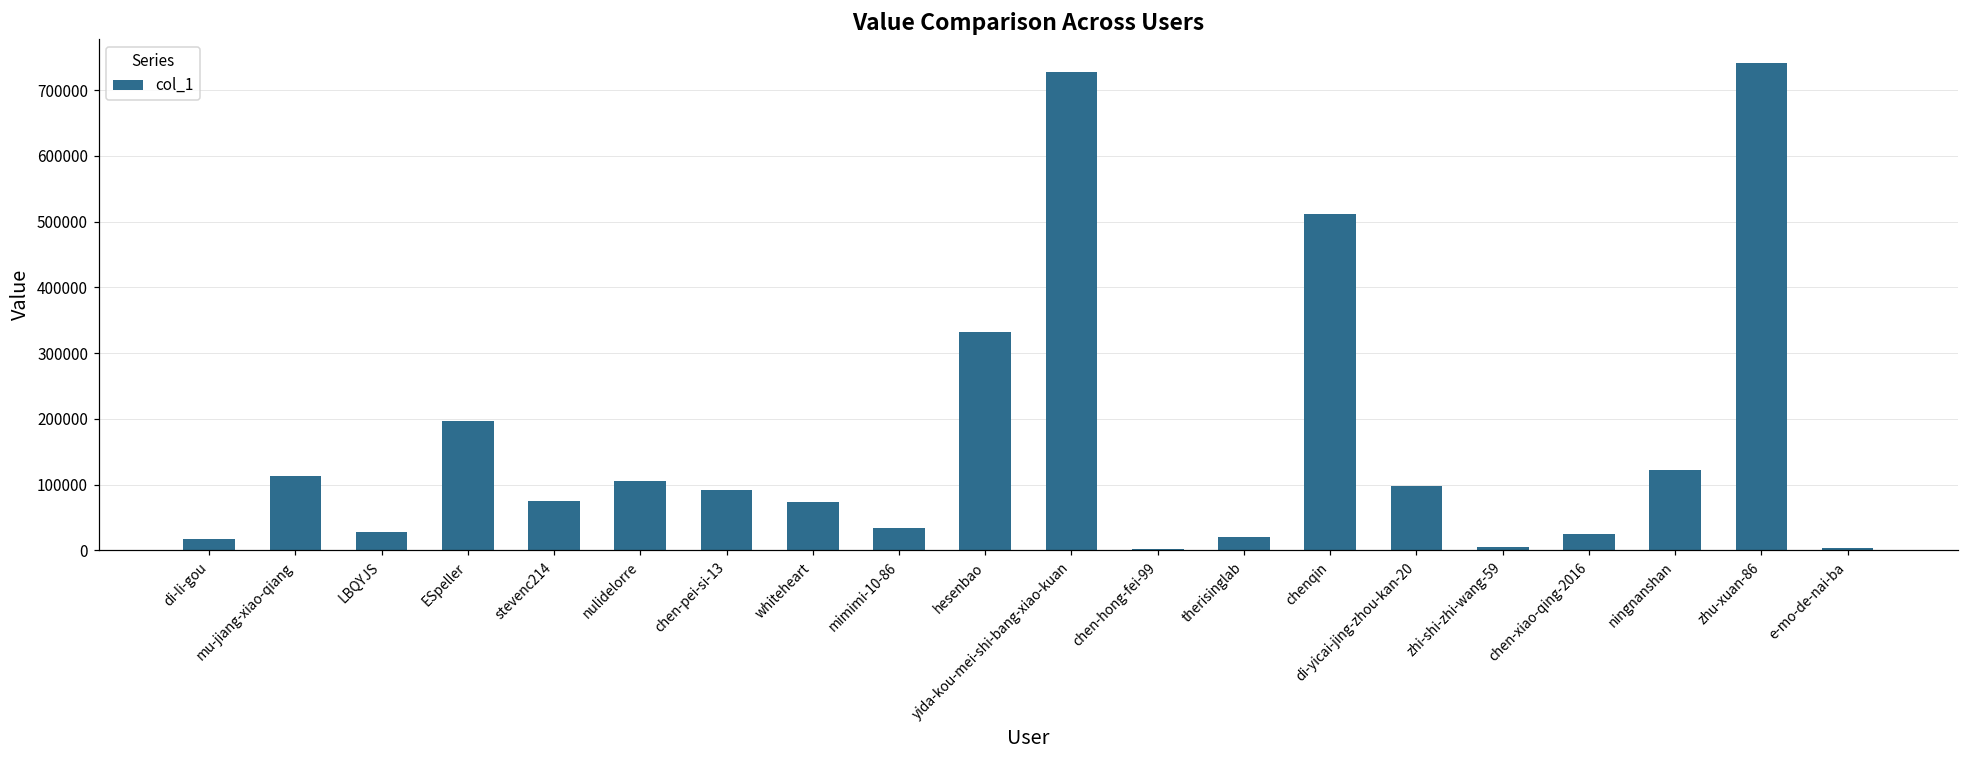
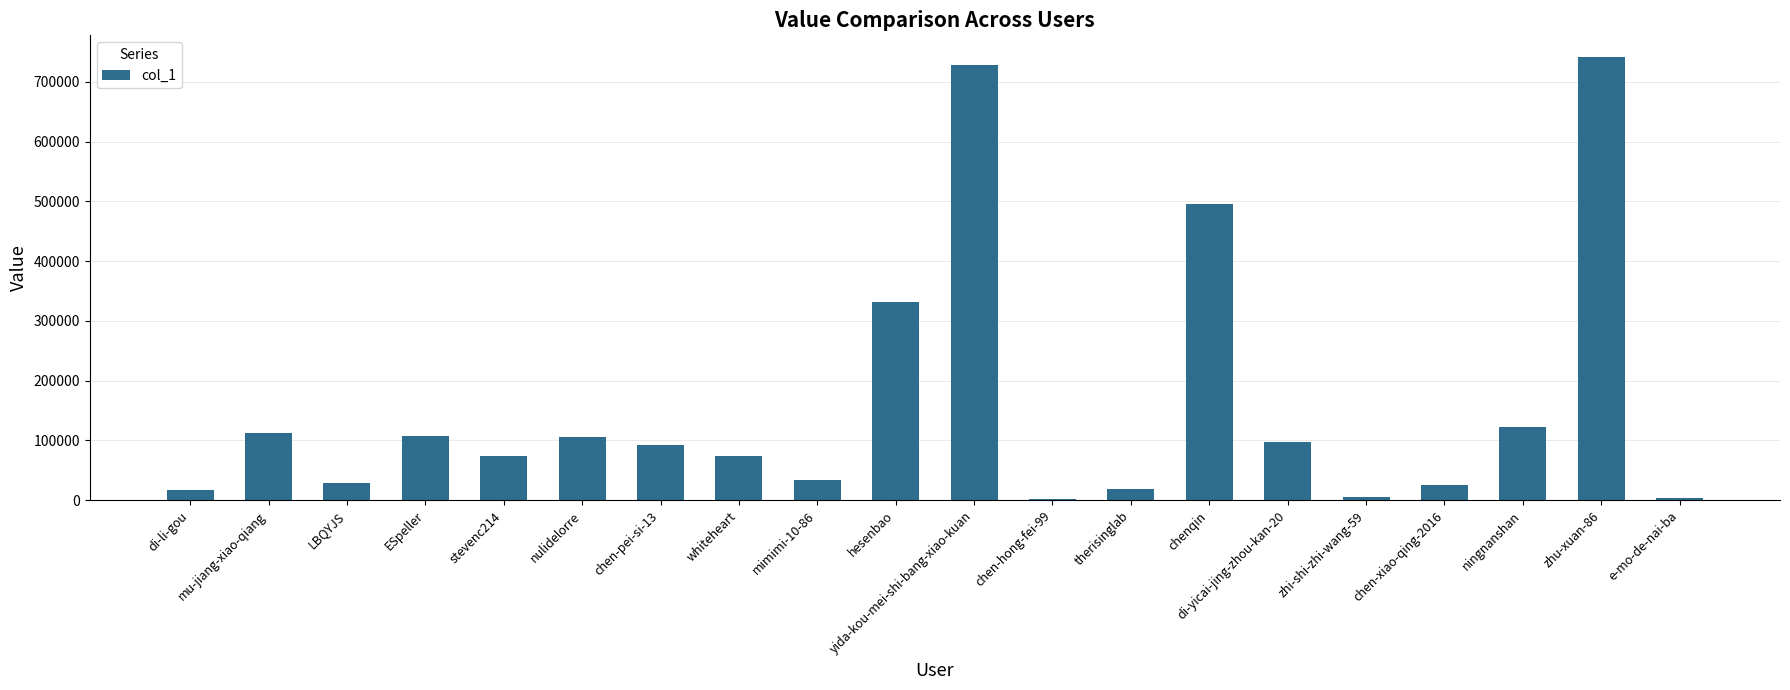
ESpeller: 200000 -> 110000
chenqin: 510000 -> 500000
